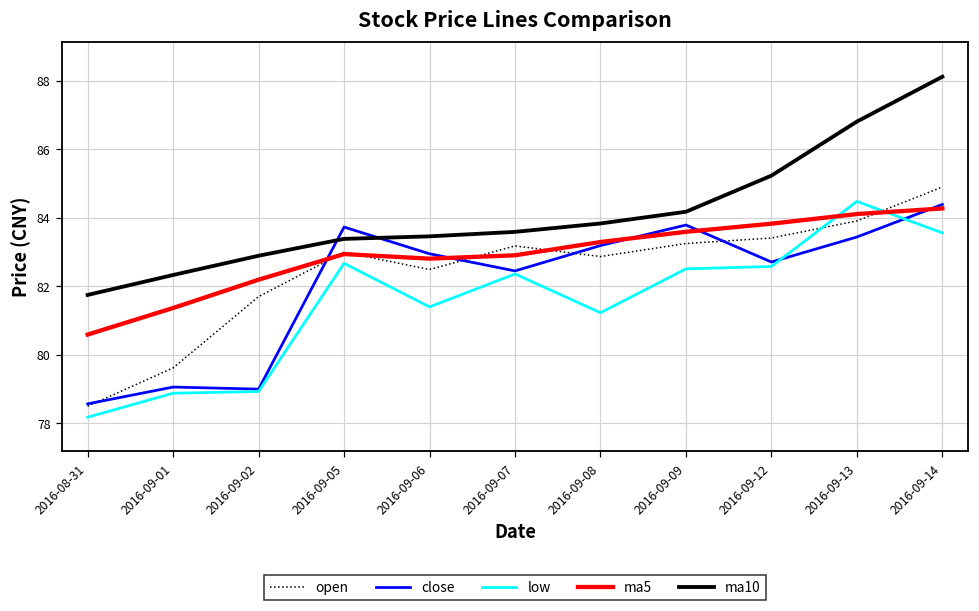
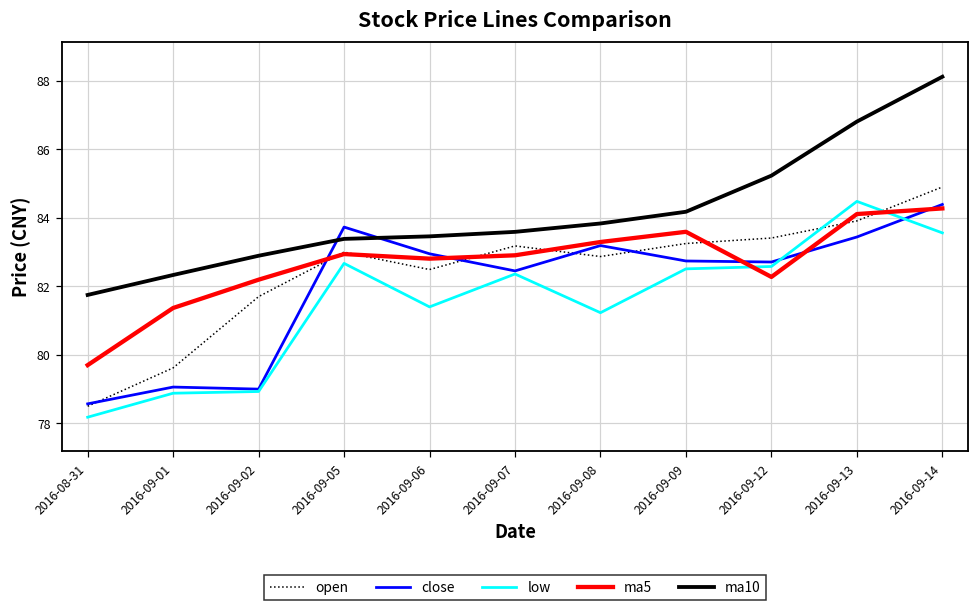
ma5, 2016-08-31: 80.6 -> 79.7
close, 2016-09-09: 83.8 -> 82.7
ma5, 2016-09-12: 83.8 -> 82.3
